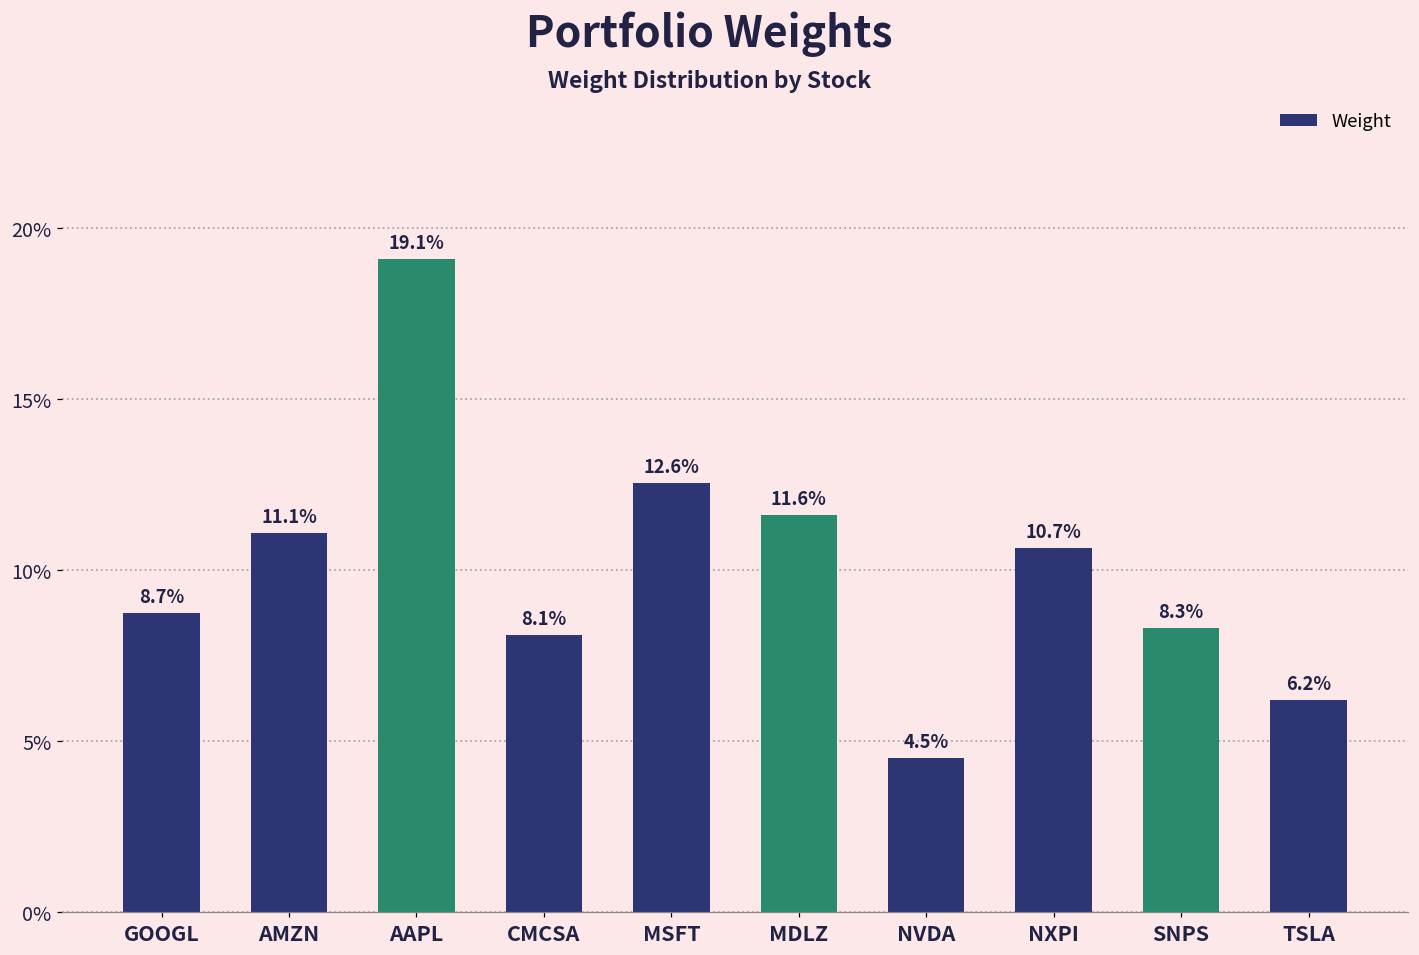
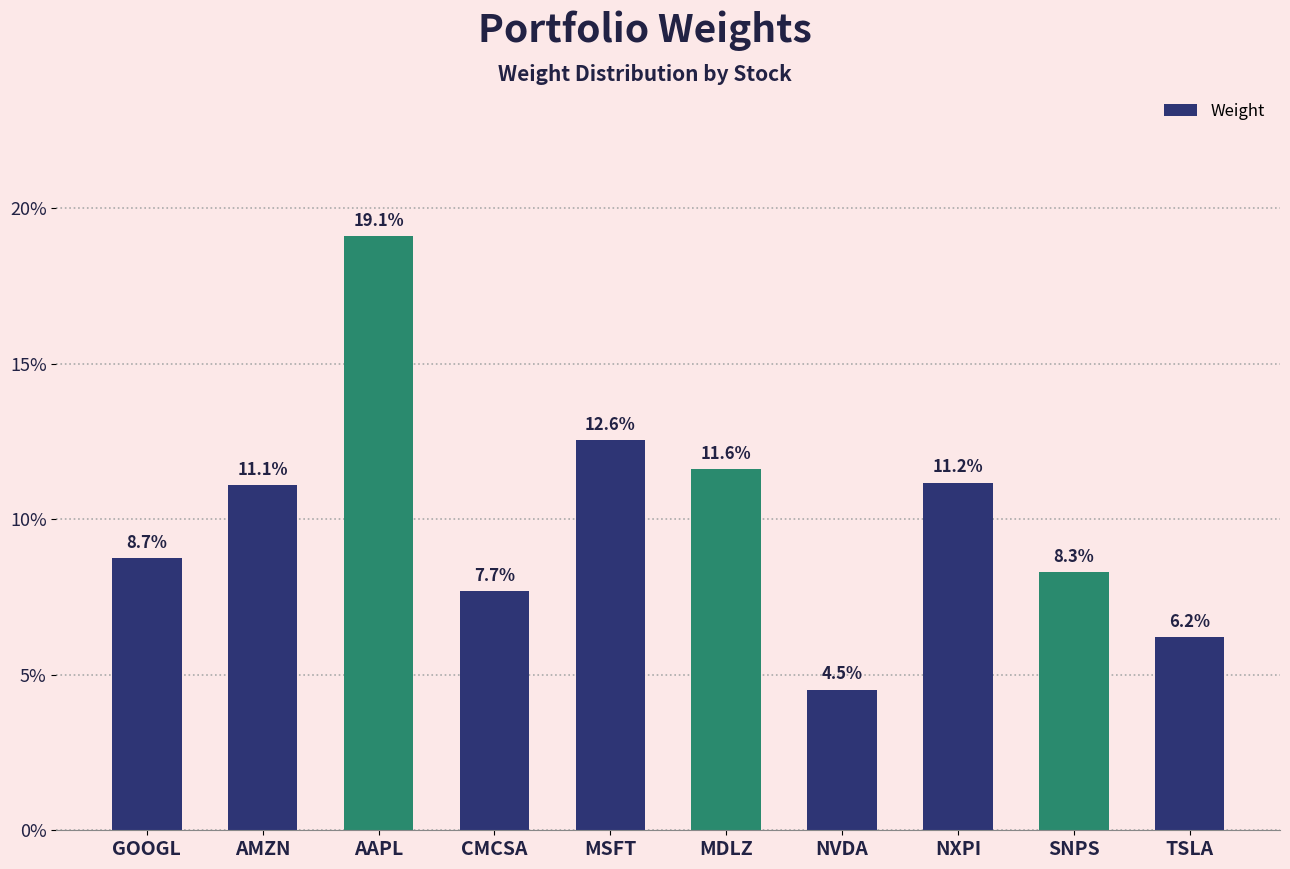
CMCSA: 8.1% -> 7.7%
NXPI: 10.7% -> 11.2%
